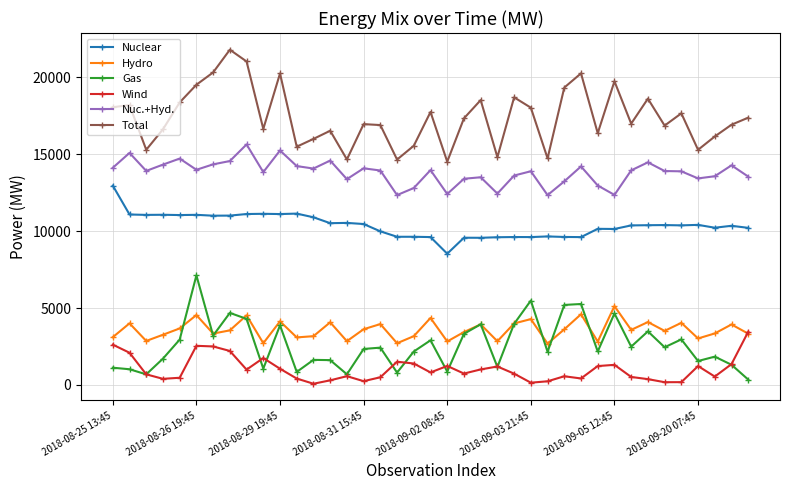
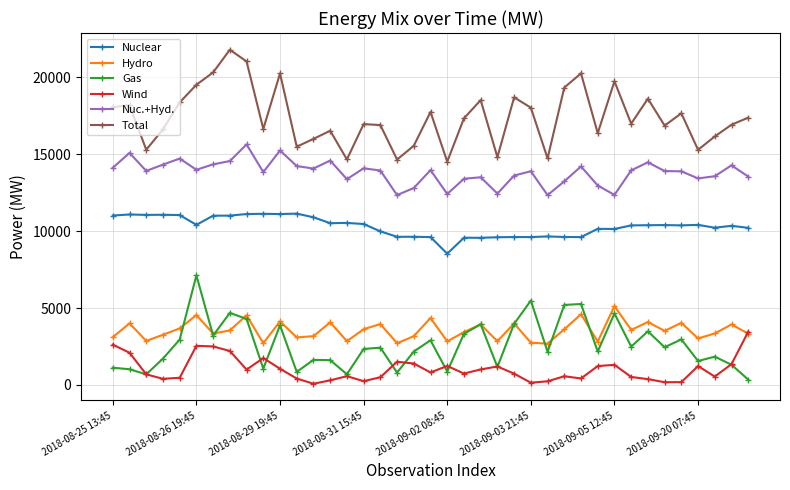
Nuclear, 2018-08-25 13:45: 13000 -> 11000
Nuclear, 2018-08-26 19:45: 11100 -> 10400
Hydro, 2018-09-03 21:45: 4300 -> 2700
